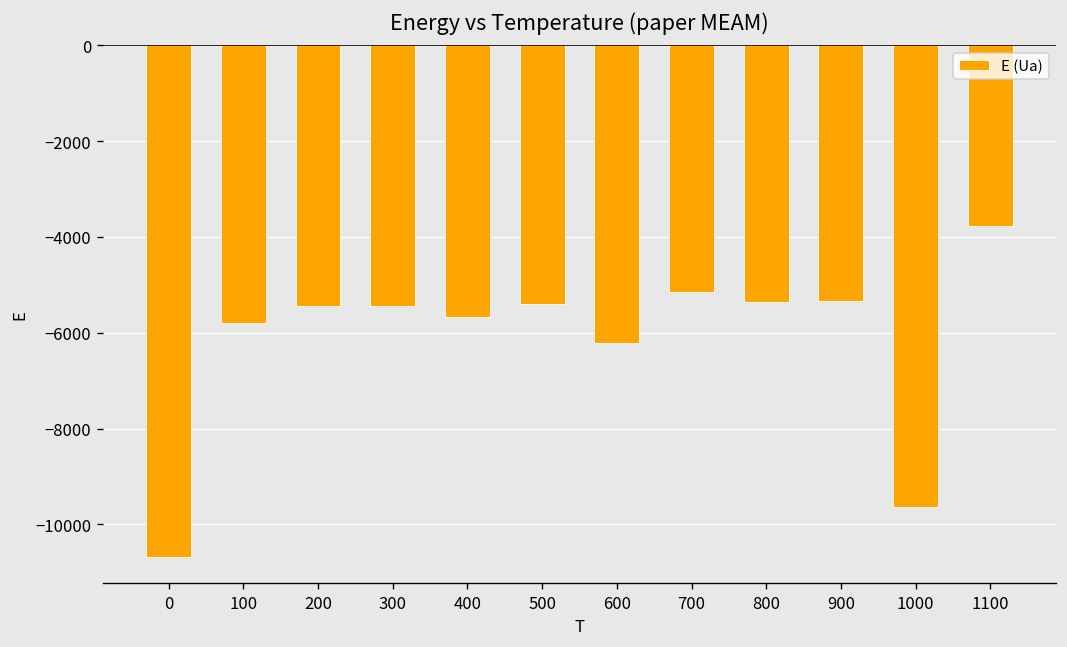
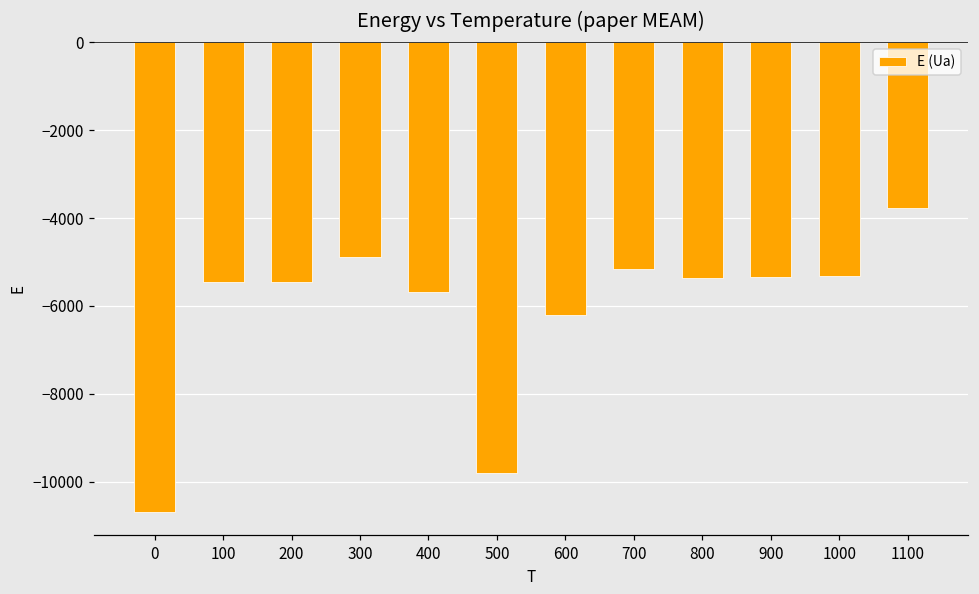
100: -5800 -> -5500
300: -5400 -> -4900
500: -5400 -> -9800
1000: -9600 -> -5300
